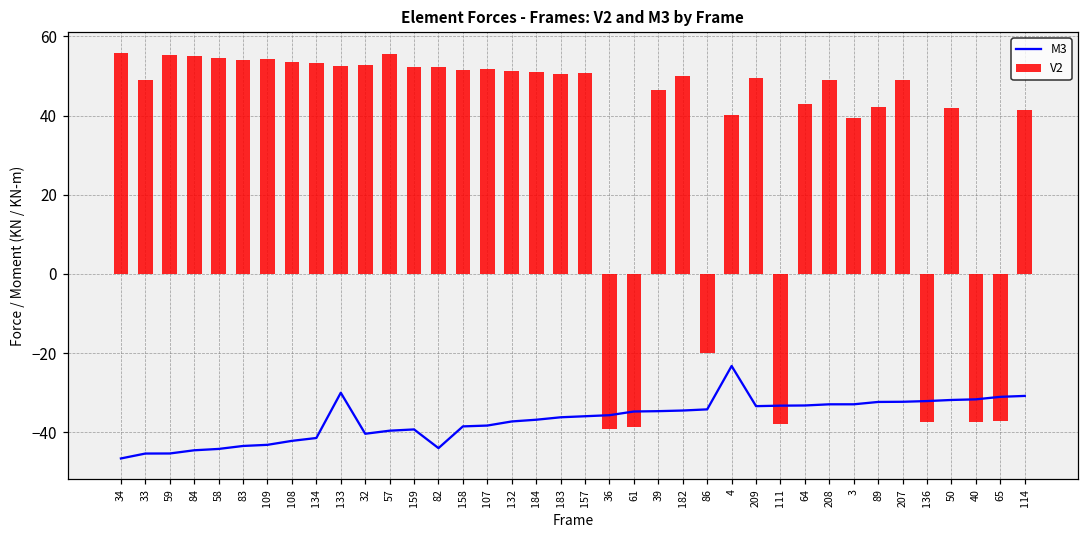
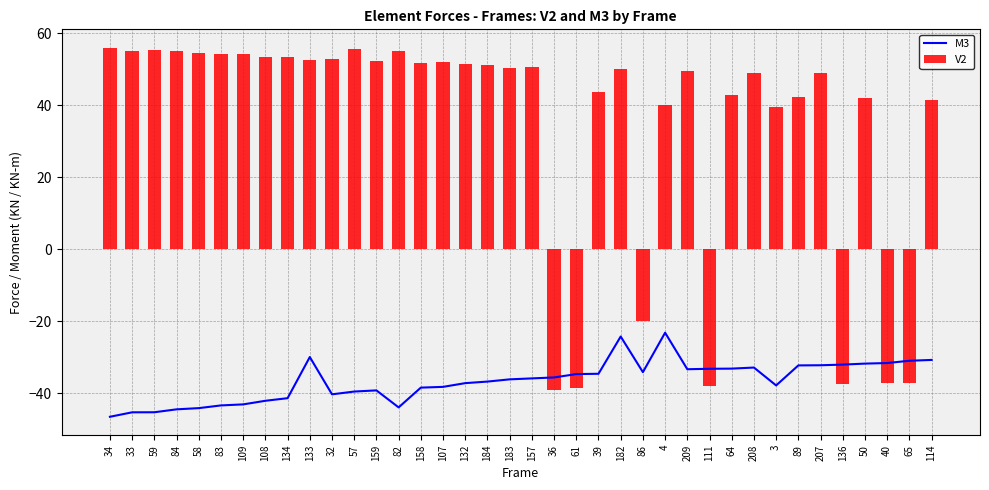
V2, 33: 49 -> 55
V2, 82: 52 -> 55
V2, 39: 46 -> 44
M3, 182: -34 -> -24
M3, 3: -33 -> -38
